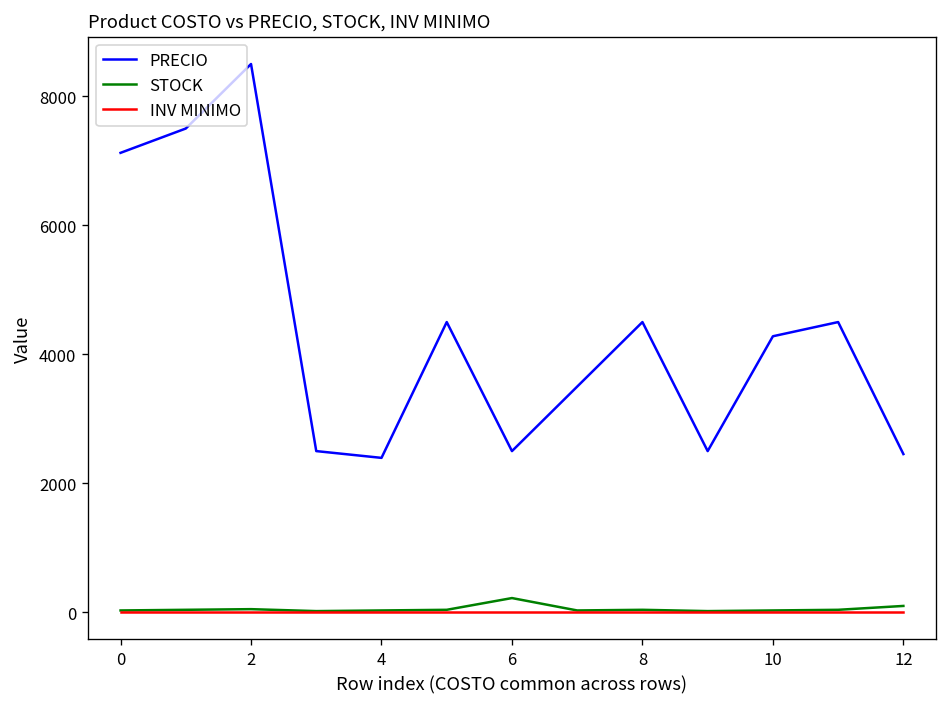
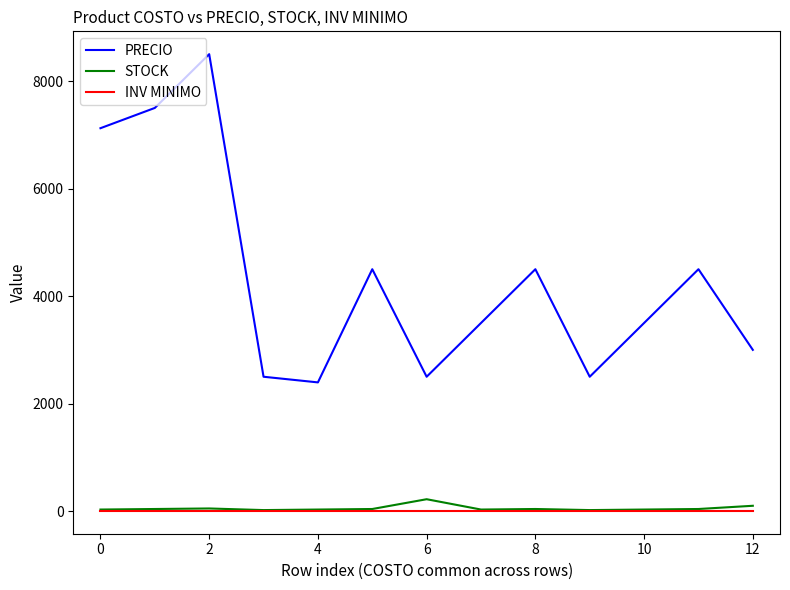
PRECIO, 10: 4300 -> 3500
PRECIO, 12: 2500 -> 3000
